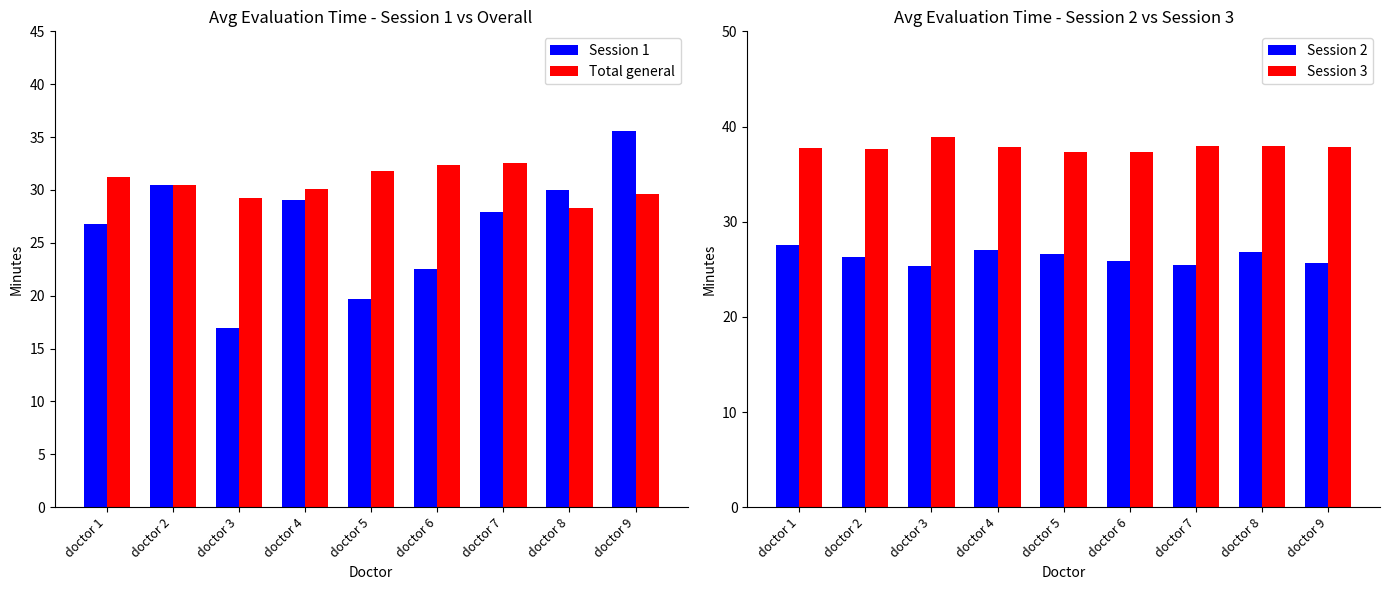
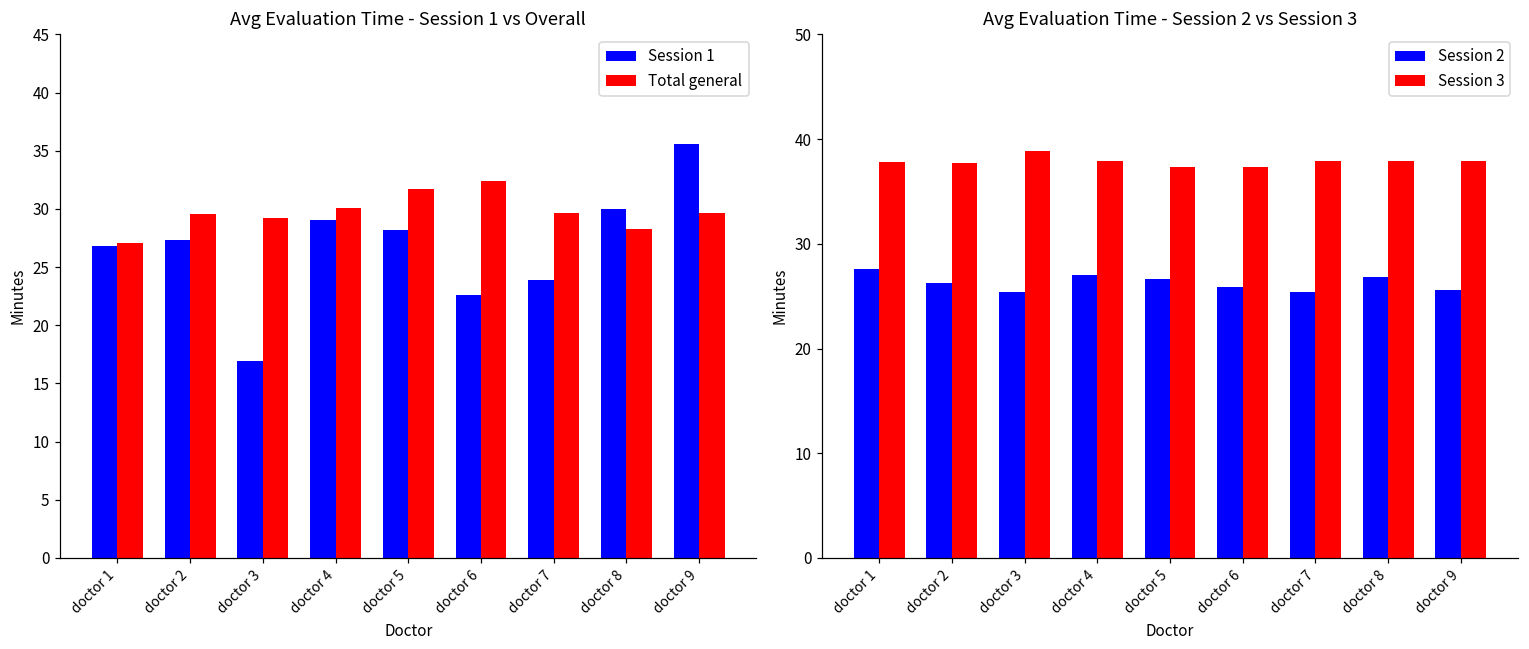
Avg Evaluation Time - Session 1 vs Overall, Total general, doctor 1: 31.2 -> 27.1
Avg Evaluation Time - Session 1 vs Overall, Session 1, doctor 2: 30.5 -> 27.3
Avg Evaluation Time - Session 1 vs Overall, Total general, doctor 2: 30.5 -> 29.6
Avg Evaluation Time - Session 1 vs Overall, Session 1, doctor 5: 19.7 -> 28.2
Avg Evaluation Time - Session 1 vs Overall, Session 1, doctor 7: 27.9 -> 23.9
Avg Evaluation Time - Session 1 vs Overall, Total general, doctor 7: 32.6 -> 29.6
